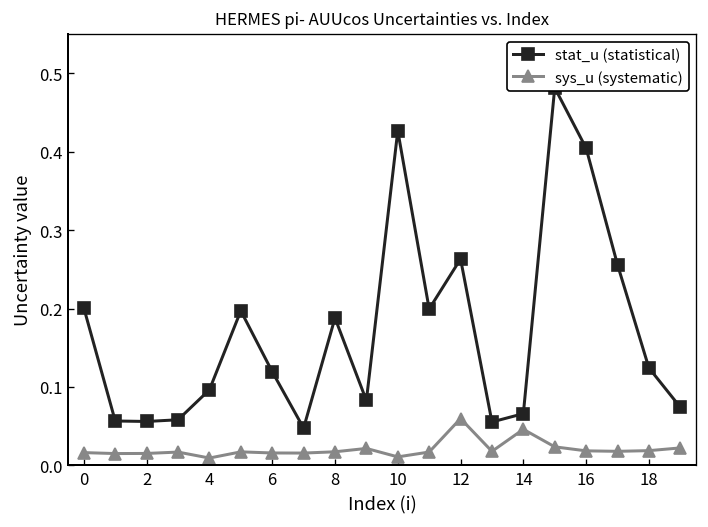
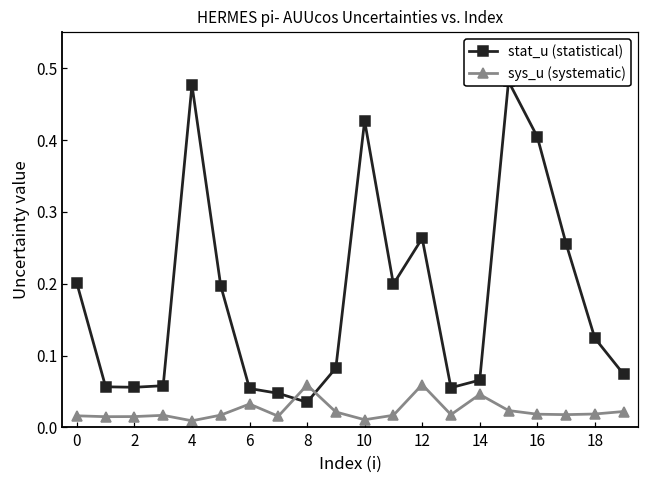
stat_u (statistical), 4: 0.10 -> 0.48
stat_u (statistical), 6: 0.12 -> 0.05
sys_u (systematic), 6: 0.02 -> 0.03
stat_u (statistical), 8: 0.19 -> 0.04
sys_u (systematic), 8: 0.02 -> 0.06
